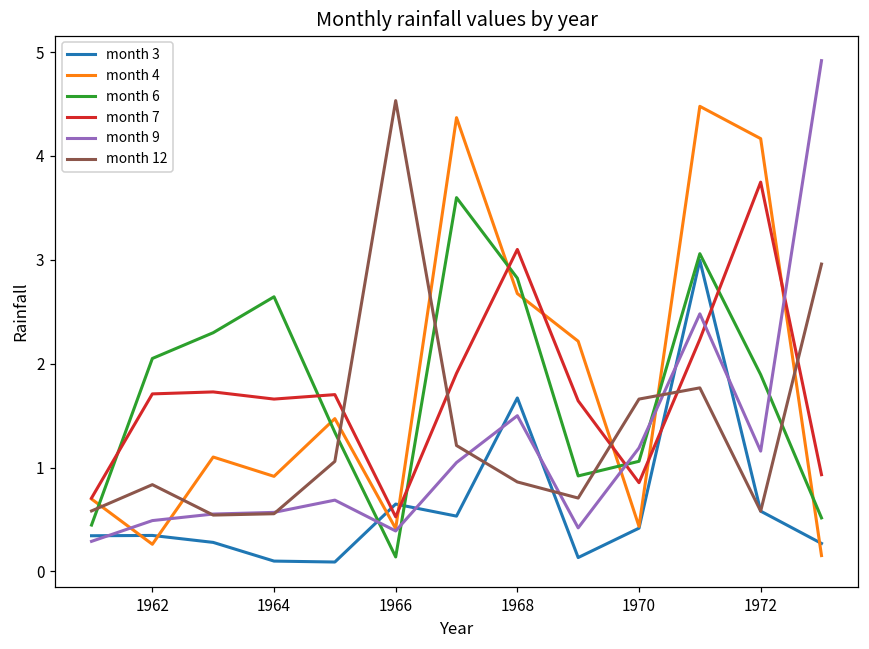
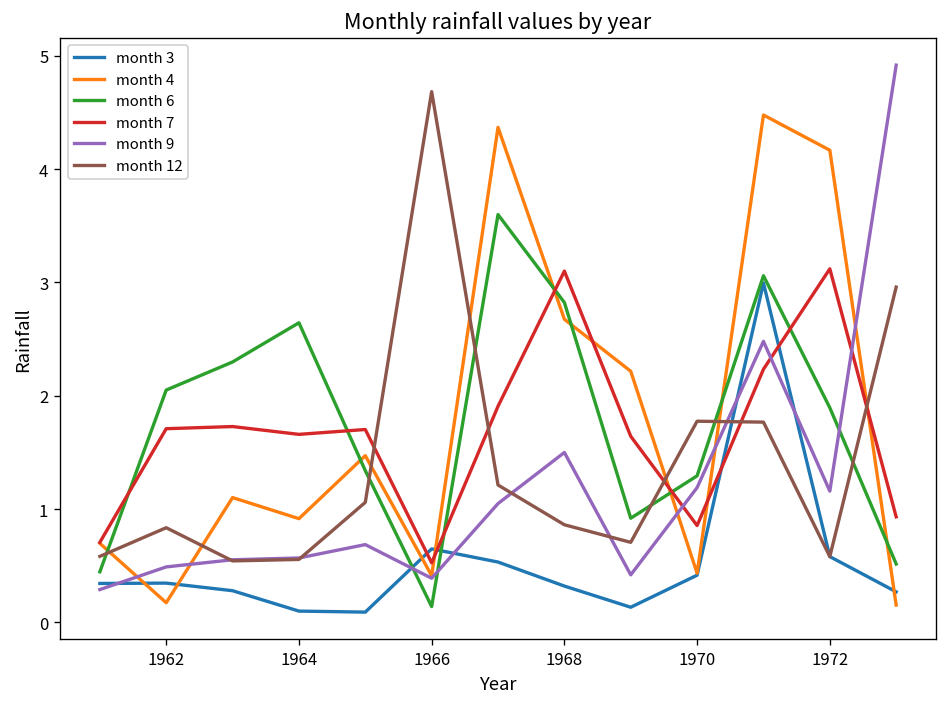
month 4, 1962: 0.3 -> 0.2
month 12, 1966: 4.5 -> 4.7
month 3, 1968: 1.7 -> 0.3
month 6, 1970: 1.1 -> 1.3
month 12, 1970: 1.7 -> 1.8
month 7, 1972: 3.7 -> 3.1
